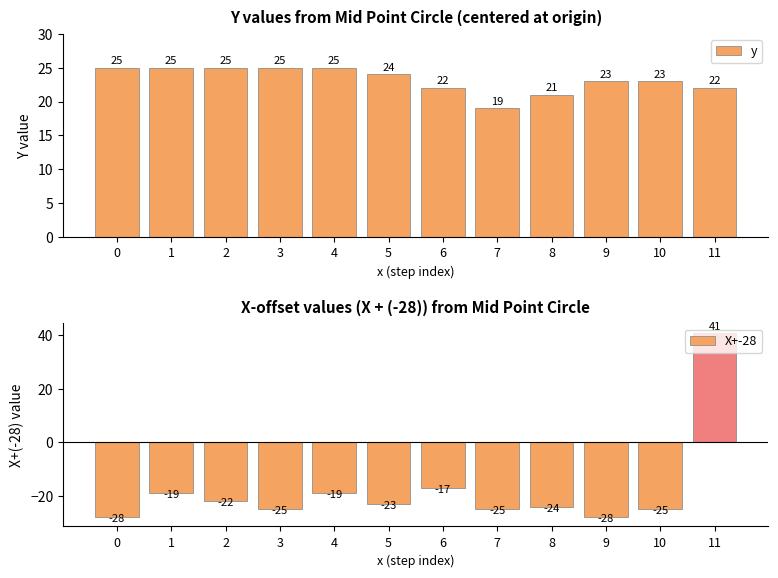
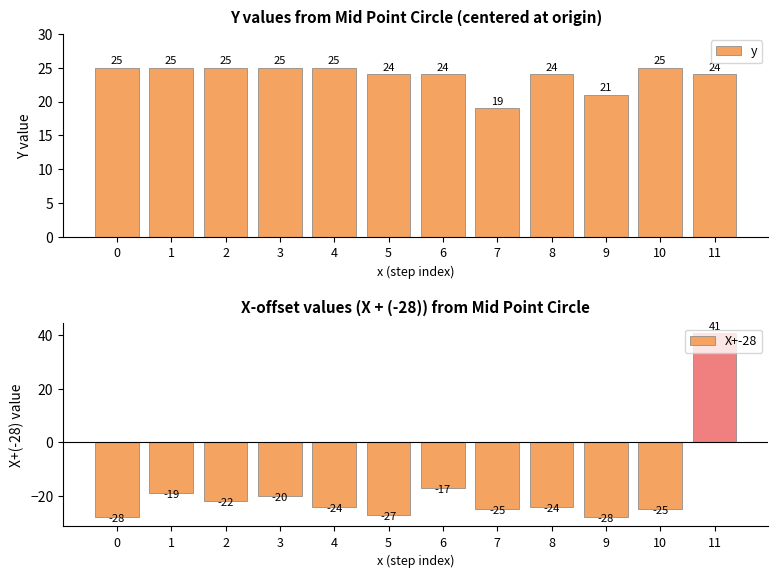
Y values from Mid Point Circle (centered at origin), 6: 22 -> 24
Y values from Mid Point Circle (centered at origin), 8: 21 -> 24
Y values from Mid Point Circle (centered at origin), 9: 23 -> 21
Y values from Mid Point Circle (centered at origin), 10: 23 -> 25
Y values from Mid Point Circle (centered at origin), 11: 22 -> 24
X-offset values (X + (-28)) from Mid Point Circle, 3: -25 -> -20
X-offset values (X + (-28)) from Mid Point Circle, 4: -19 -> -24
X-offset values (X + (-28)) from Mid Point Circle, 5: -23 -> -27
